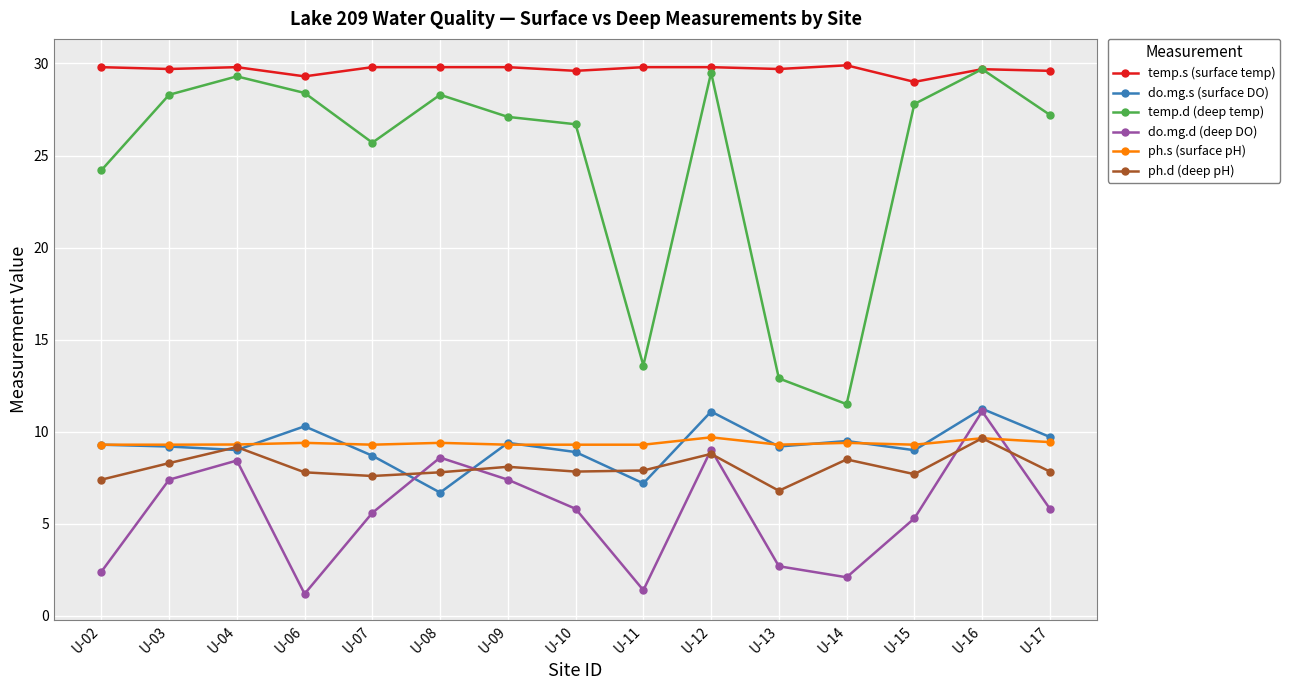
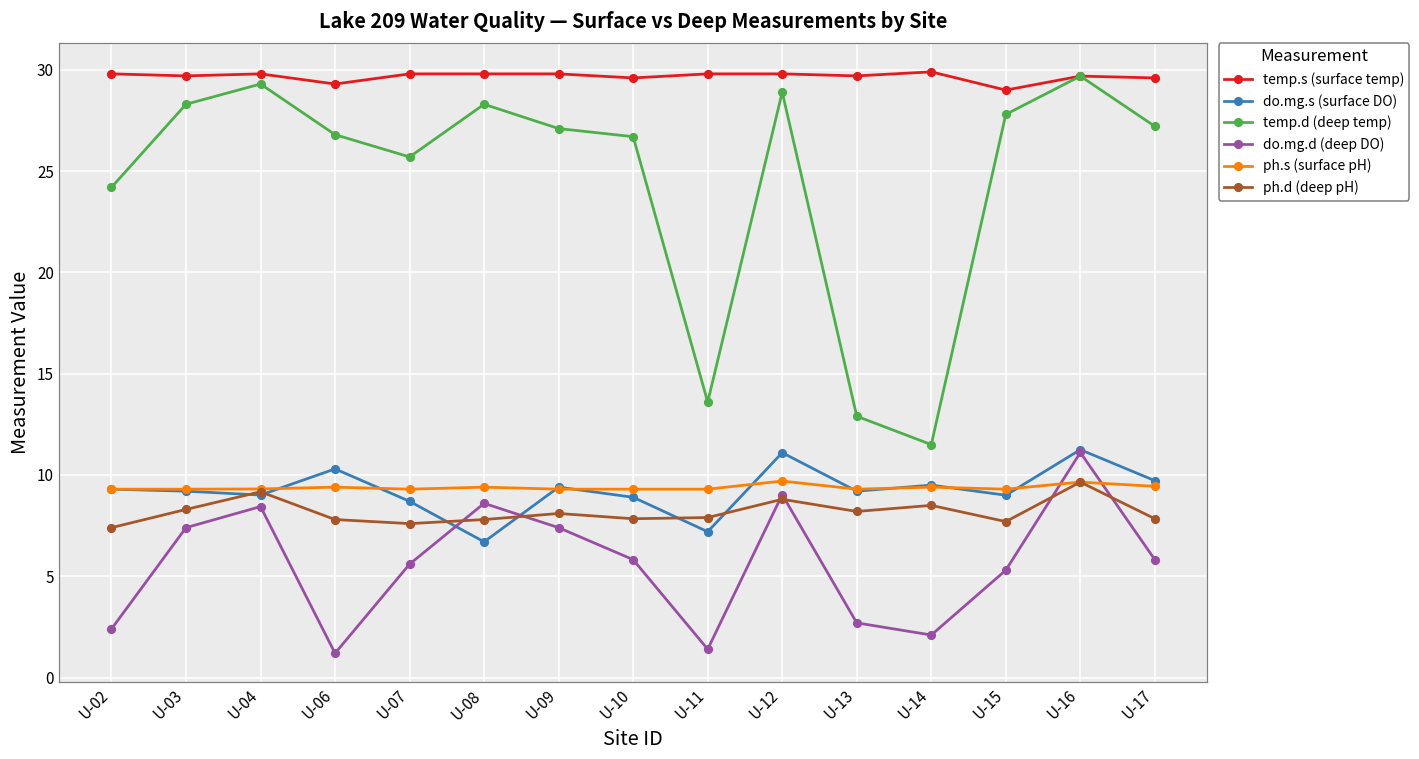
temp.d (deep temp), U-06: 28.4 -> 26.8
temp.d (deep temp), U-12: 29.5 -> 28.9
ph.d (deep pH), U-13: 6.8 -> 8.2
